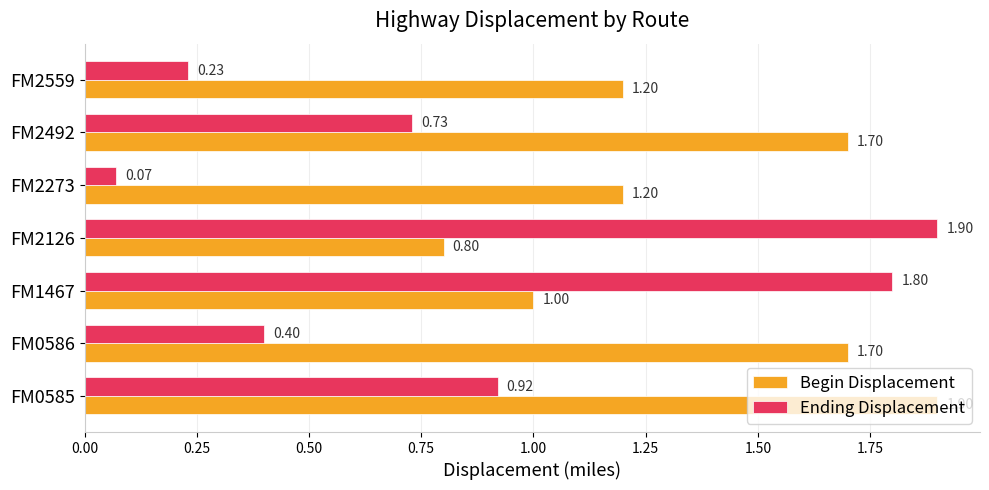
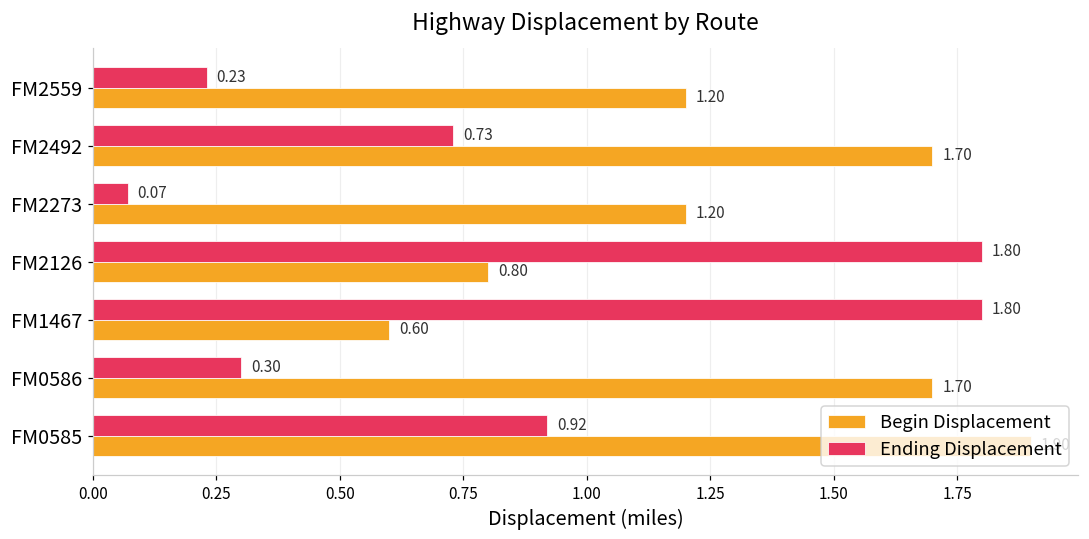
Ending Displacement, FM2126: 1.90 -> 1.80
Begin Displacement, FM1467: 1.00 -> 0.60
Ending Displacement, FM0586: 0.40 -> 0.30
